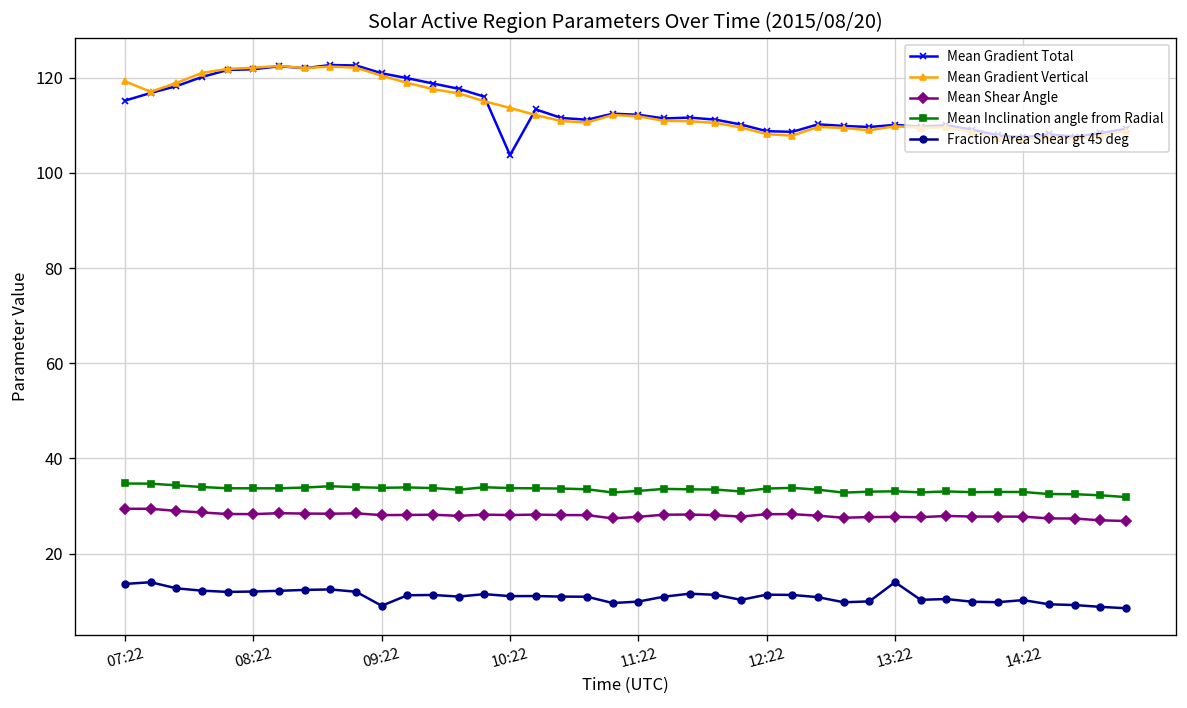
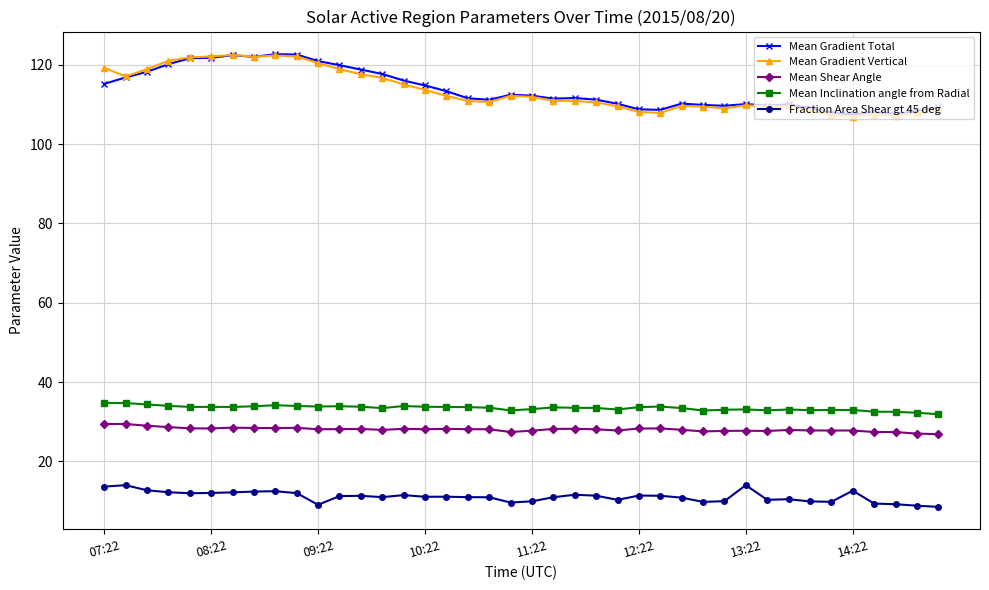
Mean Gradient Total, 10:22: 104 -> 115
Fraction Area Shear gt 45 deg, 14:22: 10 -> 13
